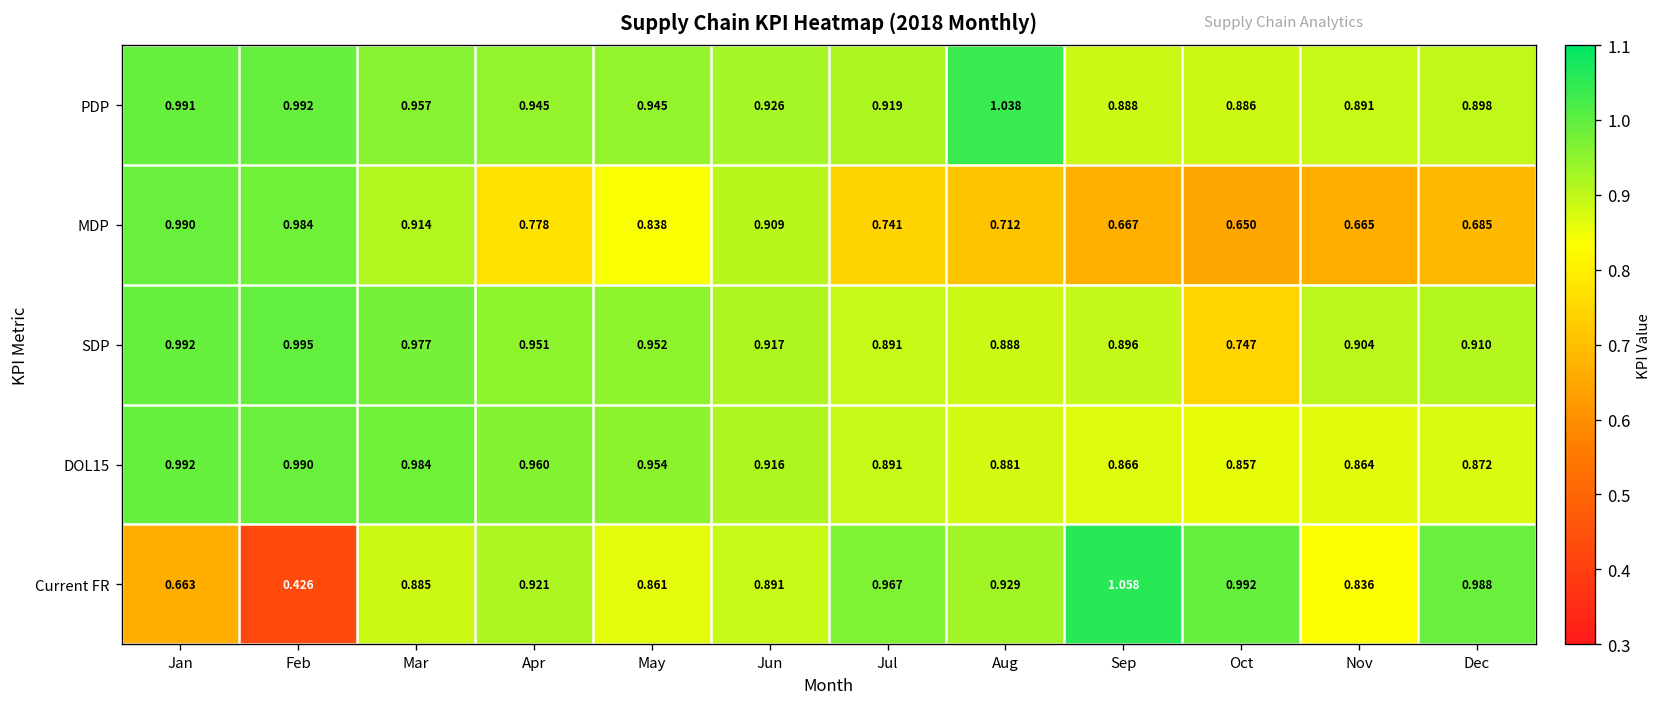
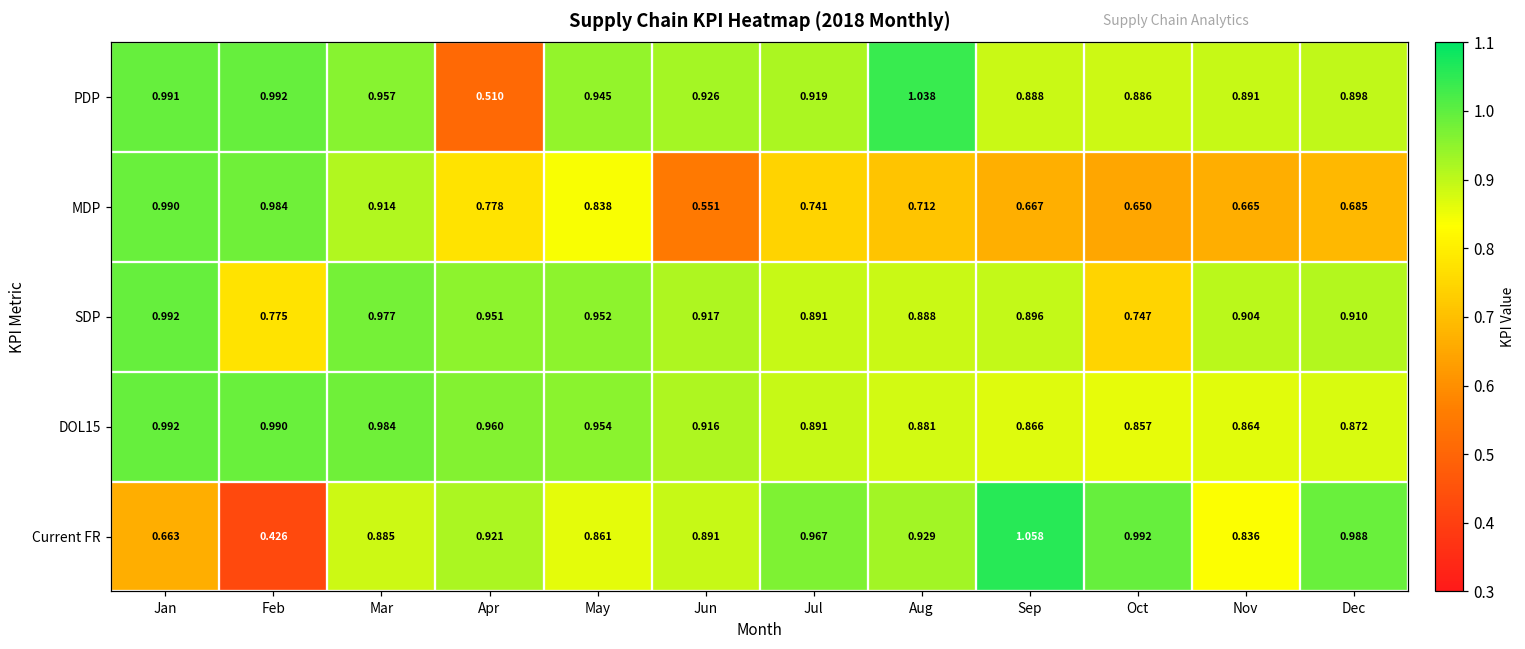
PDP, Apr: 0.945 -> 0.510
MDP, Jun: 0.909 -> 0.551
SDP, Feb: 0.995 -> 0.775
